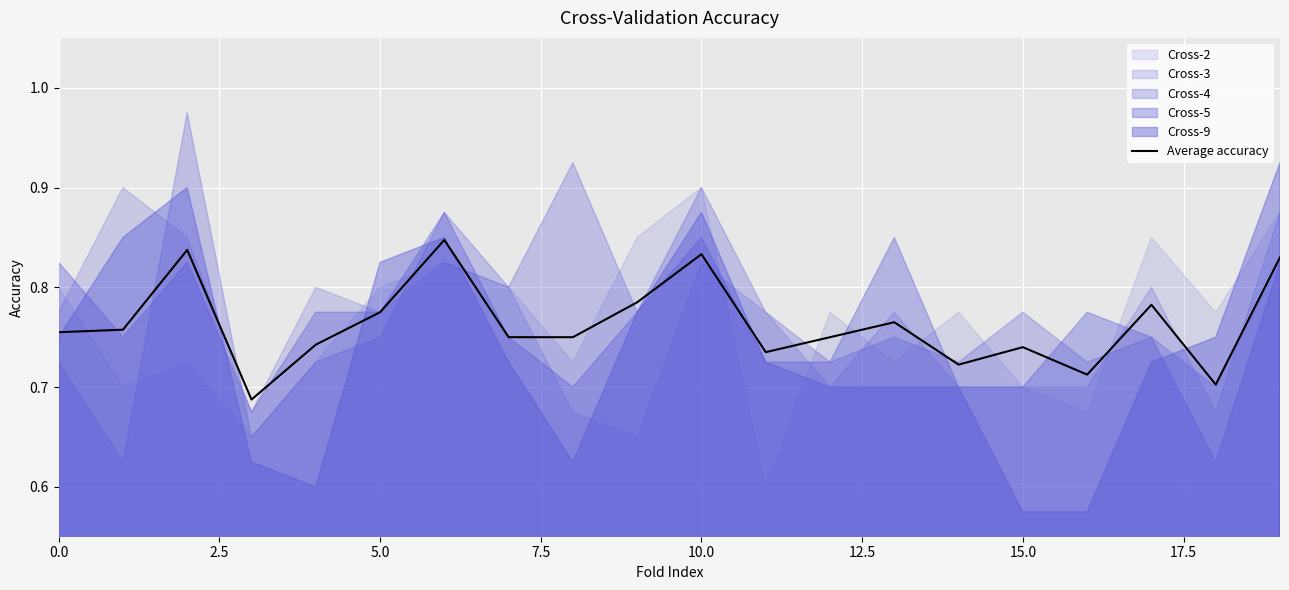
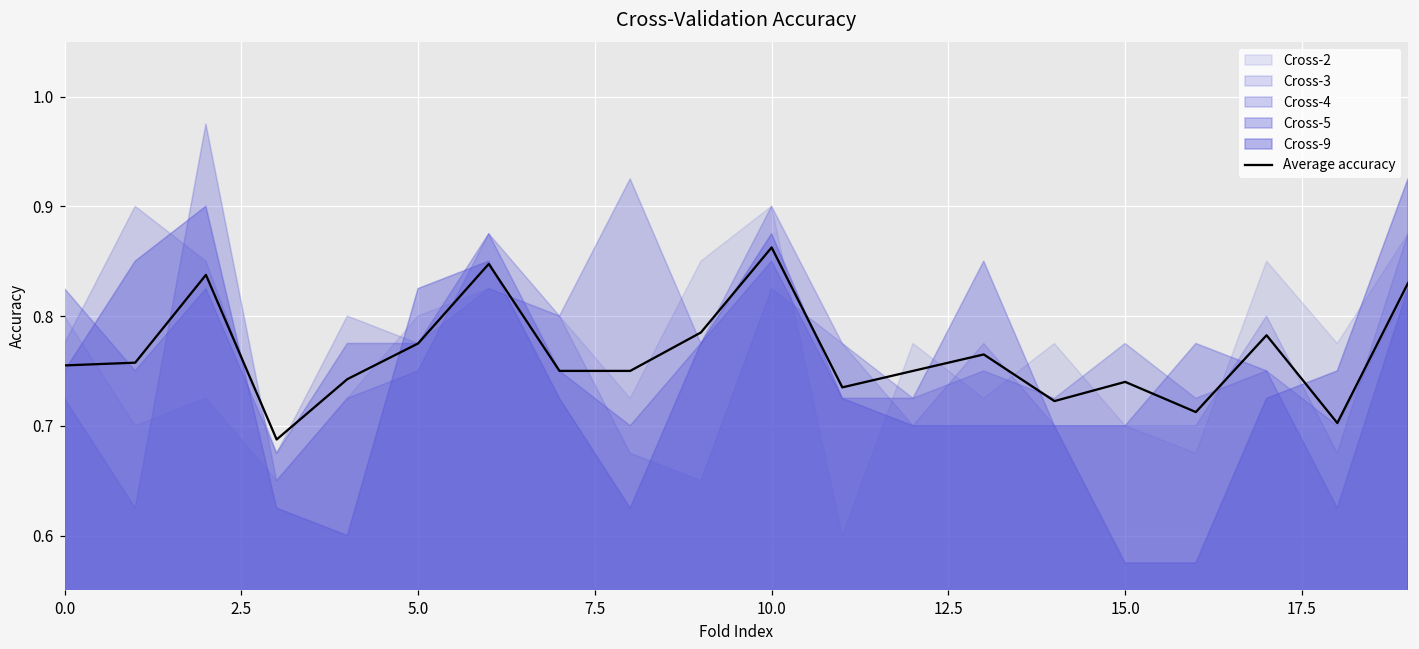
Average accuracy, 10.0: 0.83 -> 0.86
